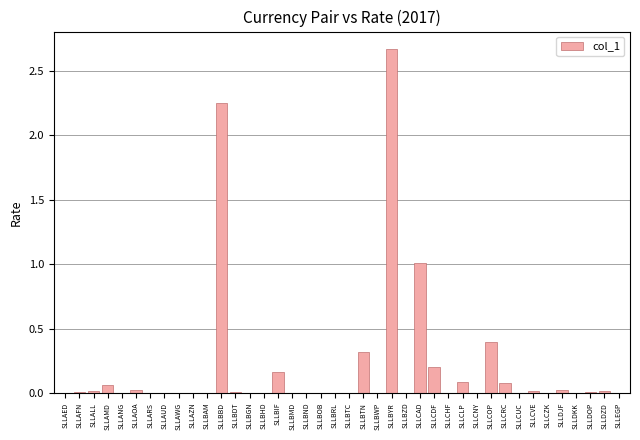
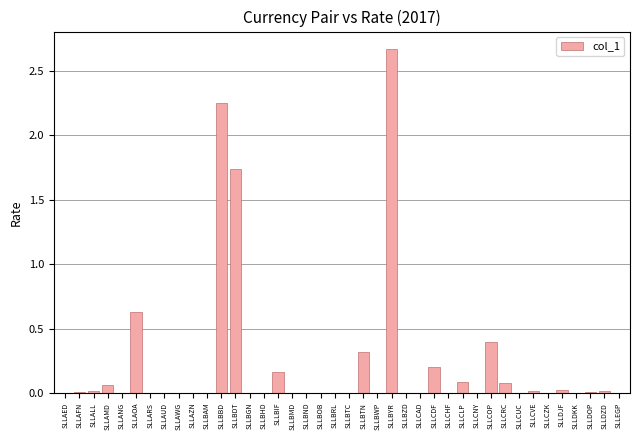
SLLAOA: 0.02 -> 0.63
SLLBDT: 0.01 -> 1.74
SLLCAD: 1.01 -> 0.00
